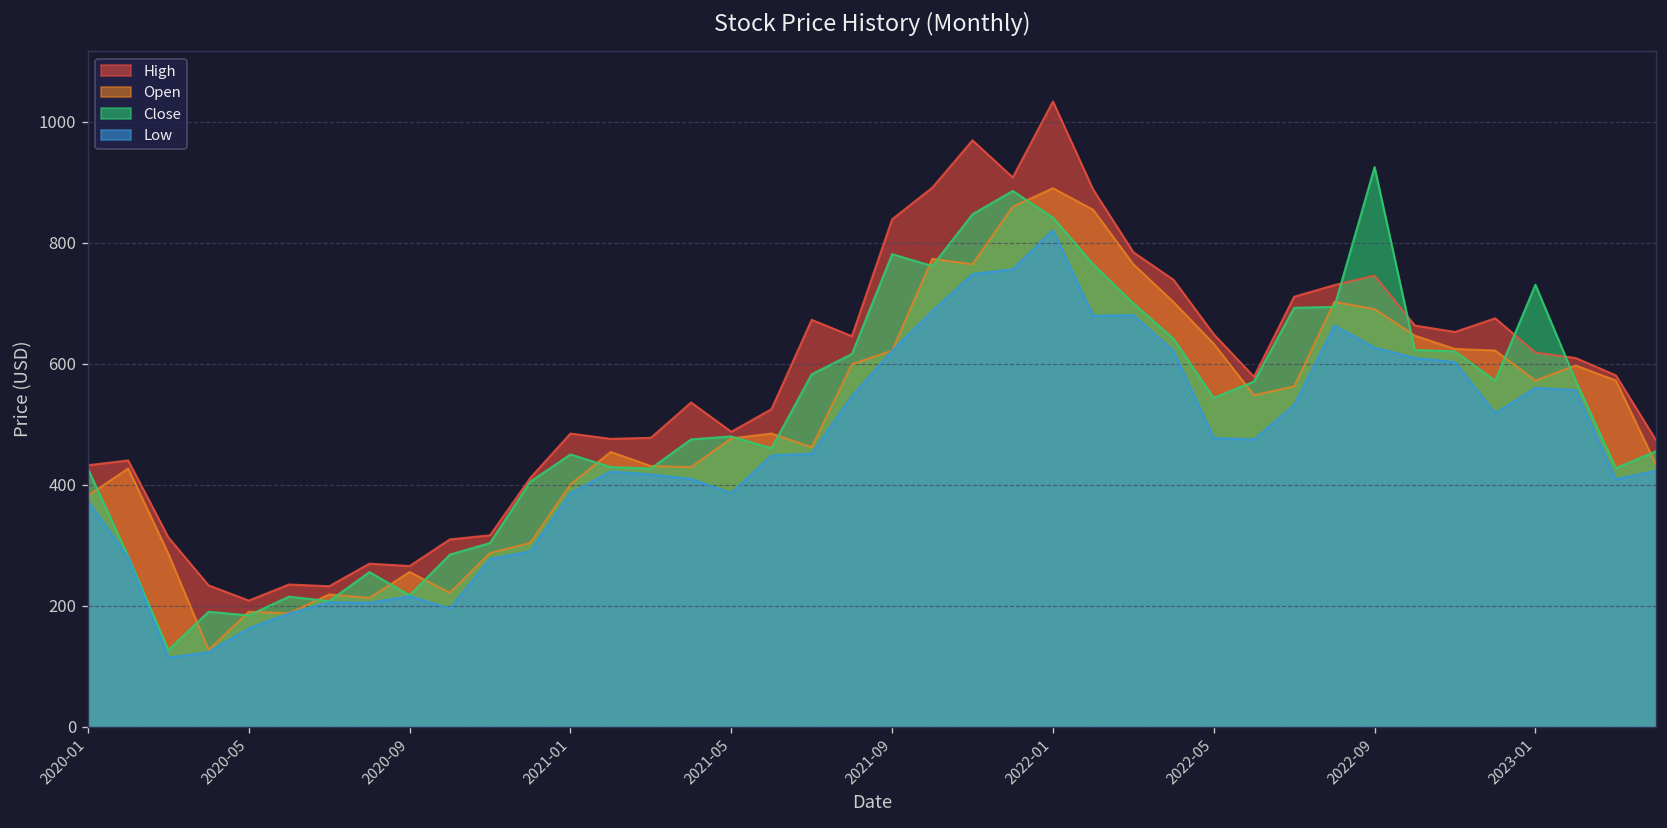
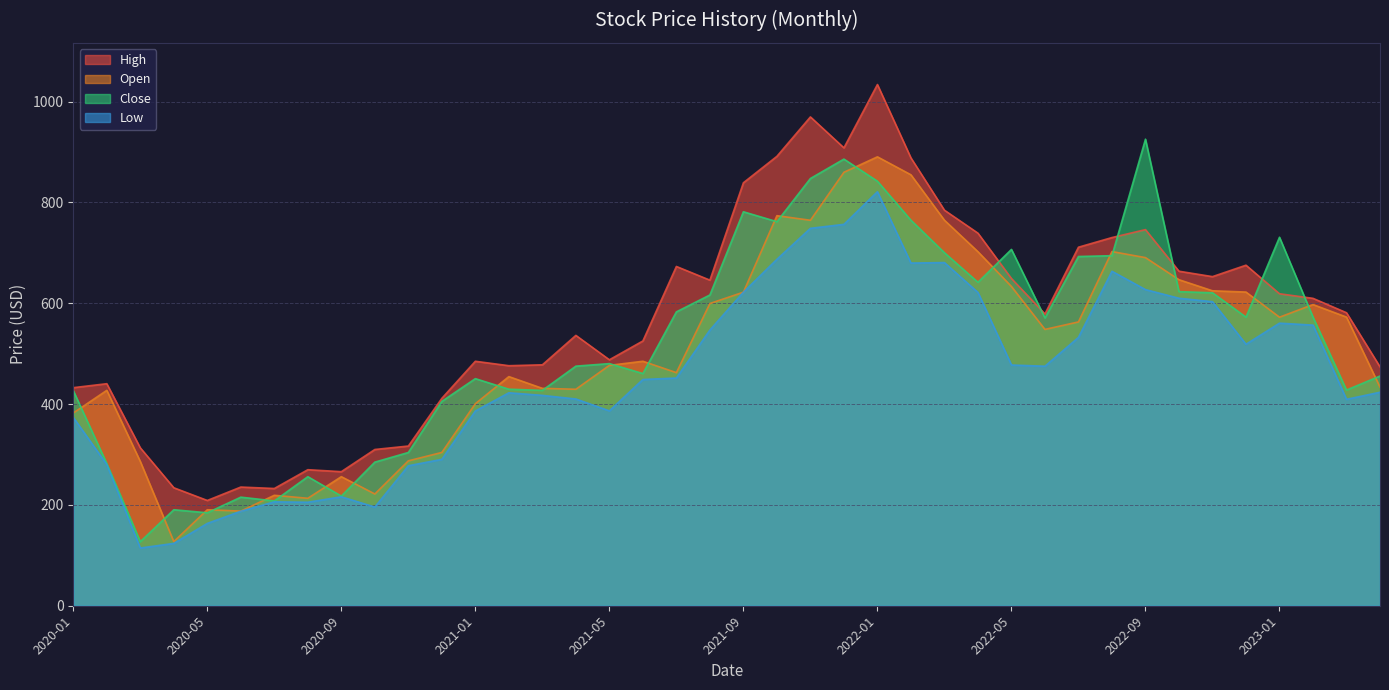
Close, 2022-05: 540 -> 710
